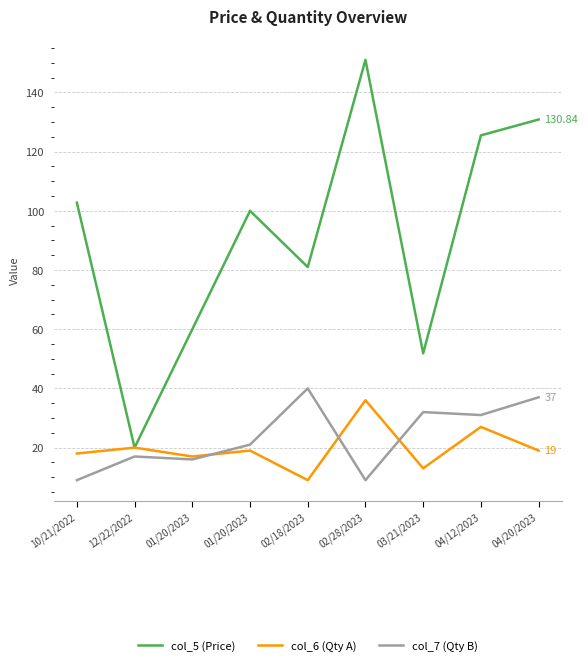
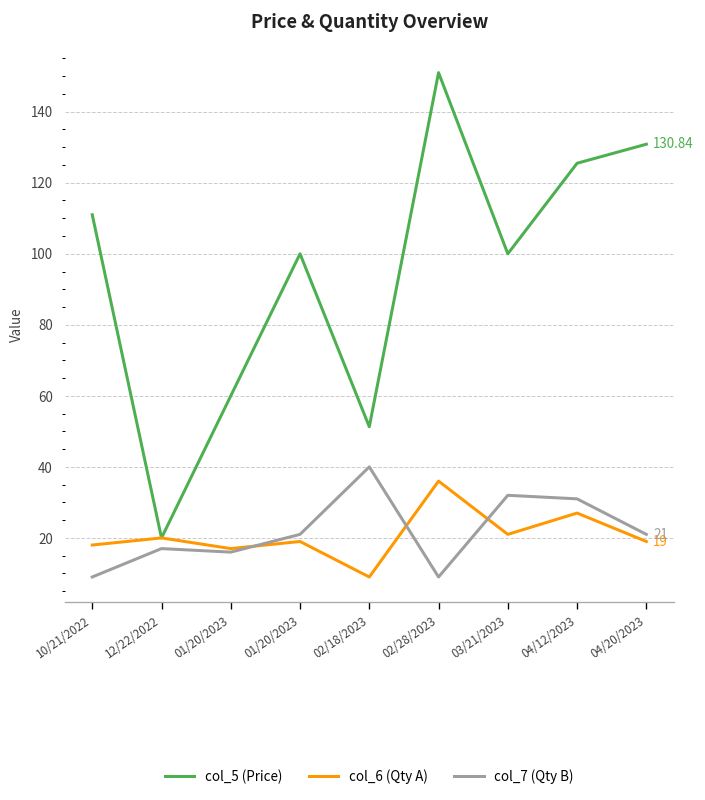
col_5 (Price), 10/21/2022: 103 -> 111
col_5 (Price), 02/18/2023: 81 -> 51
col_5 (Price), 03/21/2023: 52 -> 100
col_6 (Qty A), 03/21/2023: 13 -> 21
col_7 (Qty B), 04/20/2023: 37 -> 21
